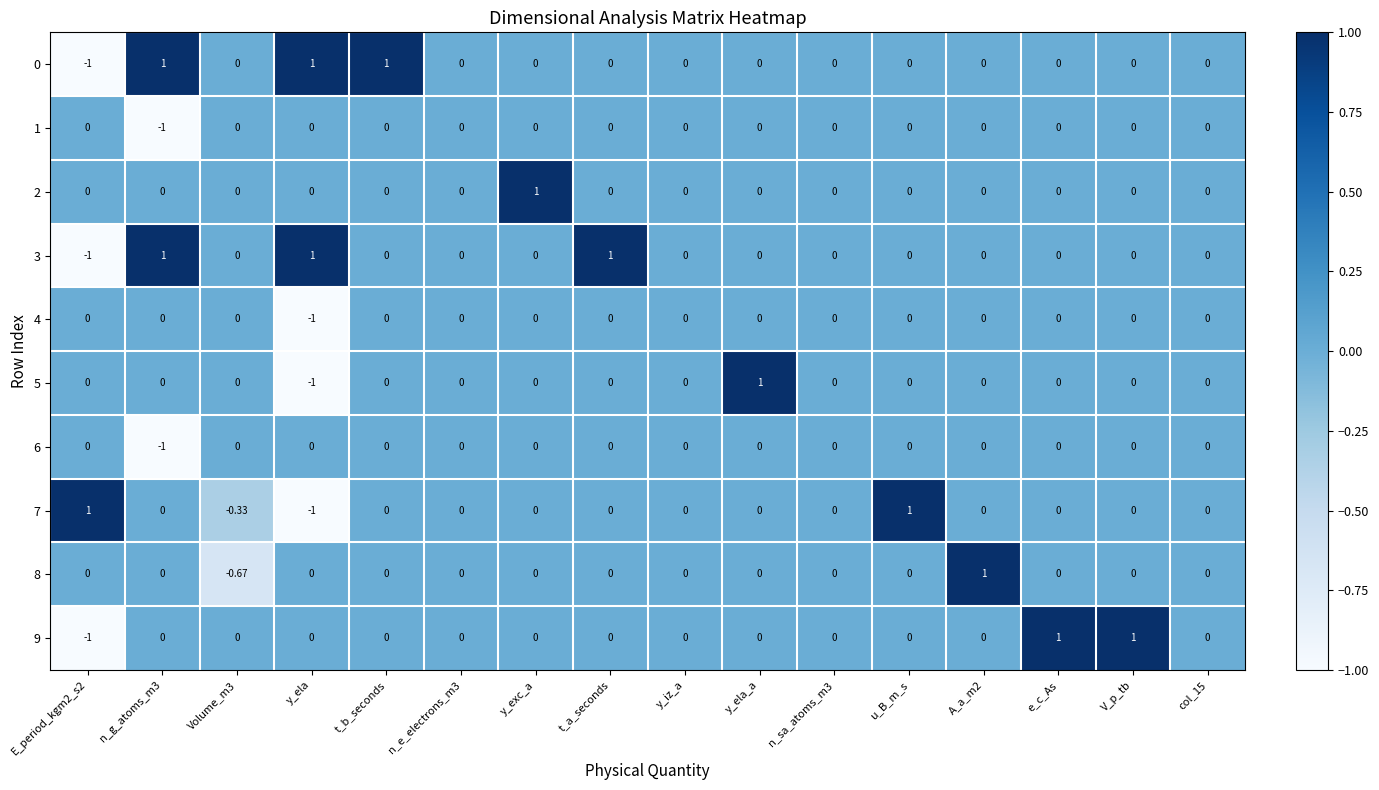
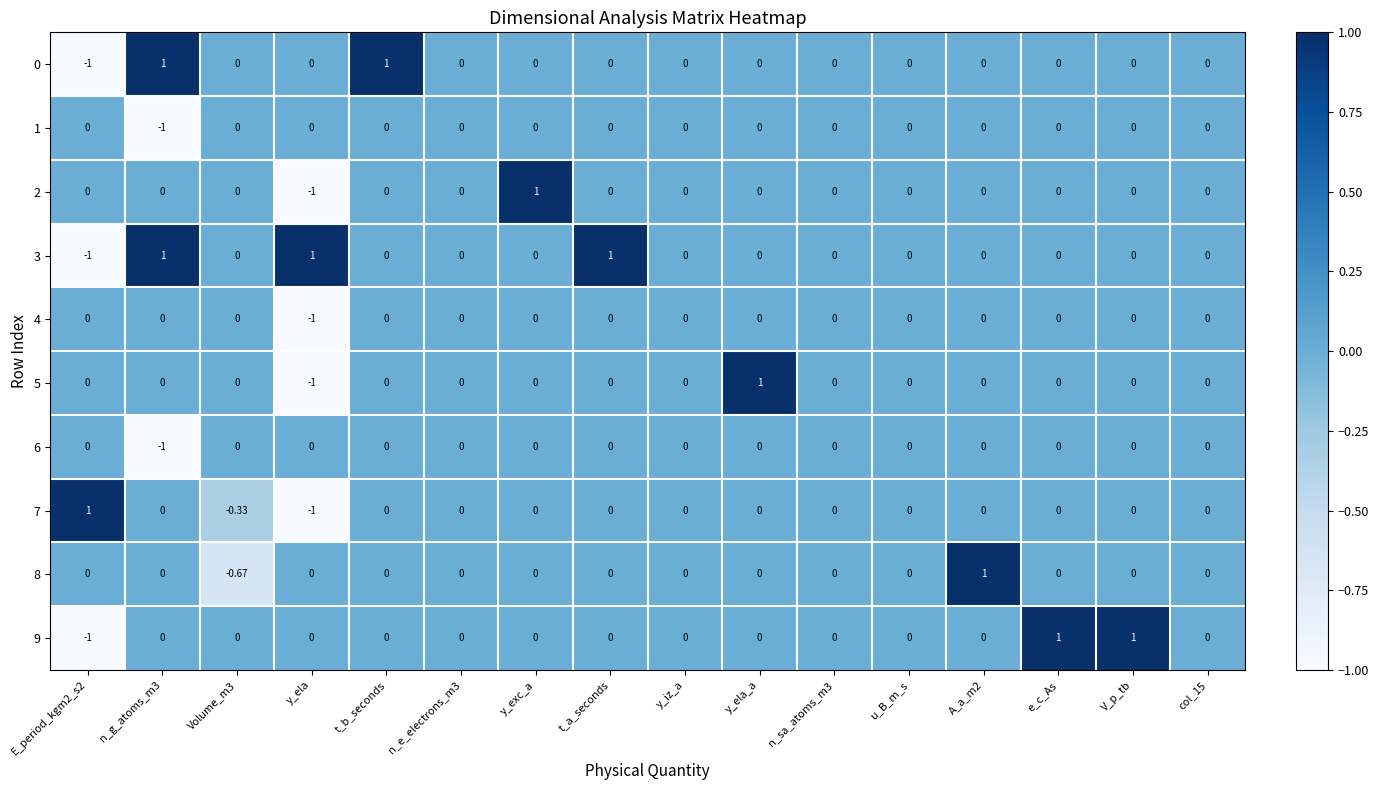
0, y_ela: 1 -> 0
2, y_ela: 0 -> -1
7, u_B_m_s: 1 -> 0
